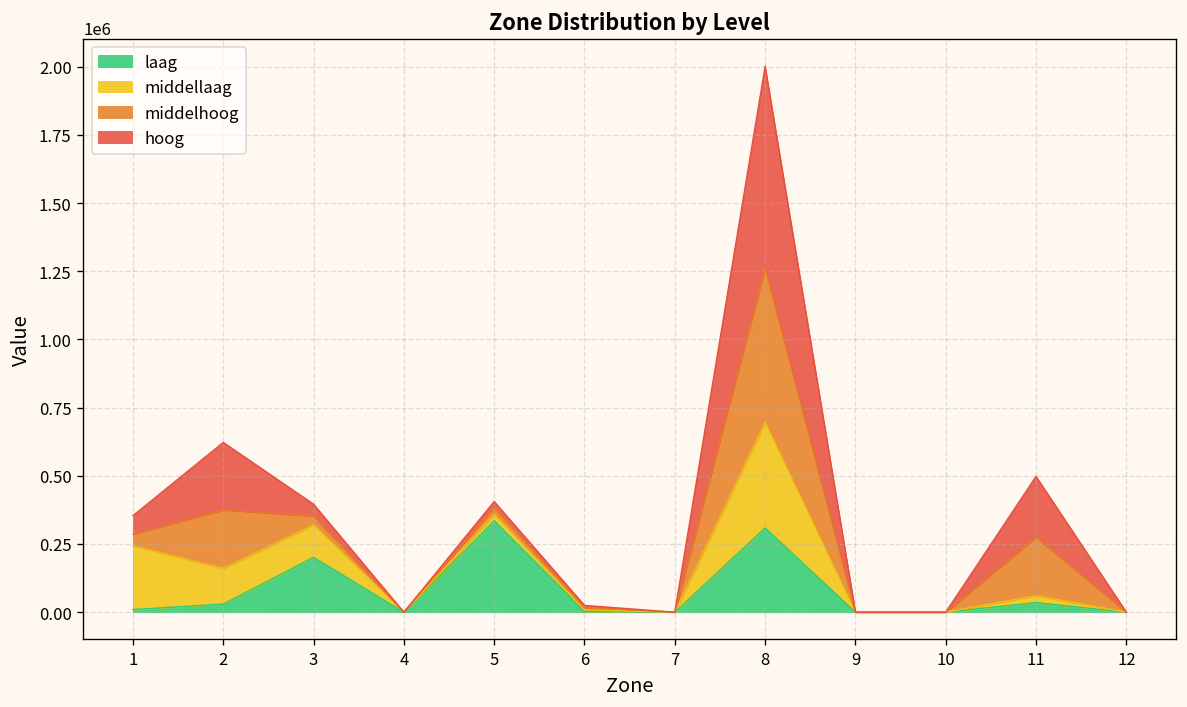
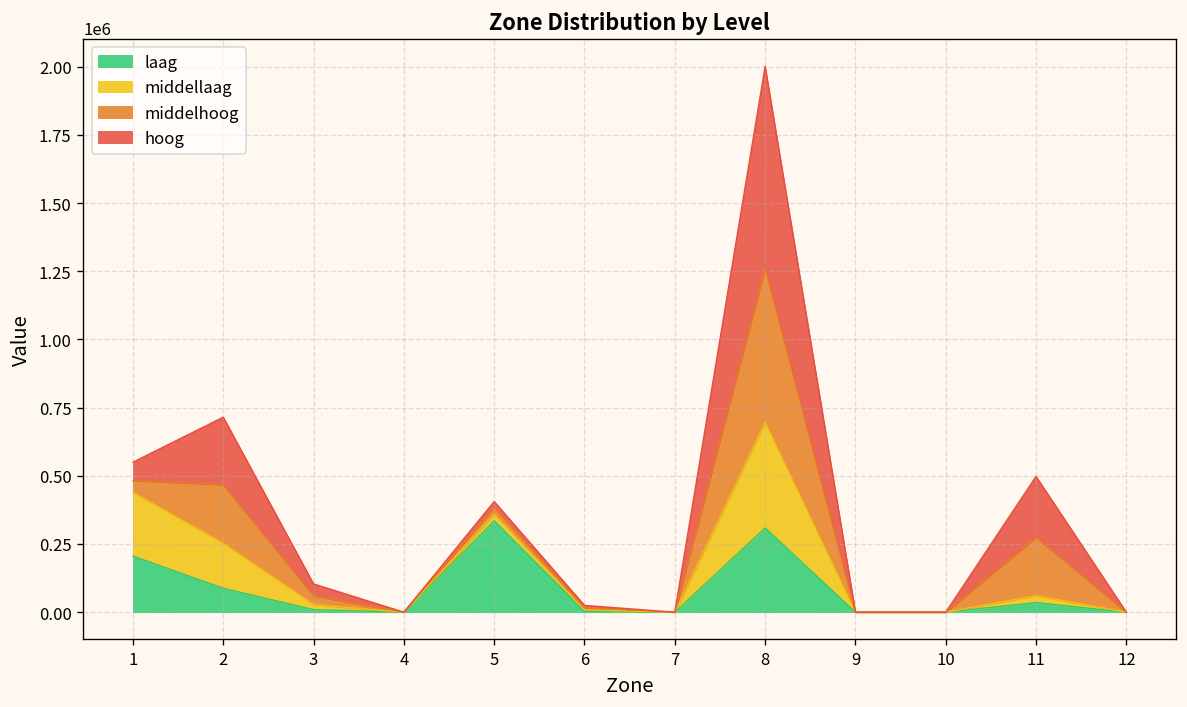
laag, 1: 10000 -> 210000
laag, 2: 30000 -> 90000
middellaag, 2: 130000 -> 170000
laag, 3: 200000 -> 10000
middellaag, 3: 120000 -> 20000
